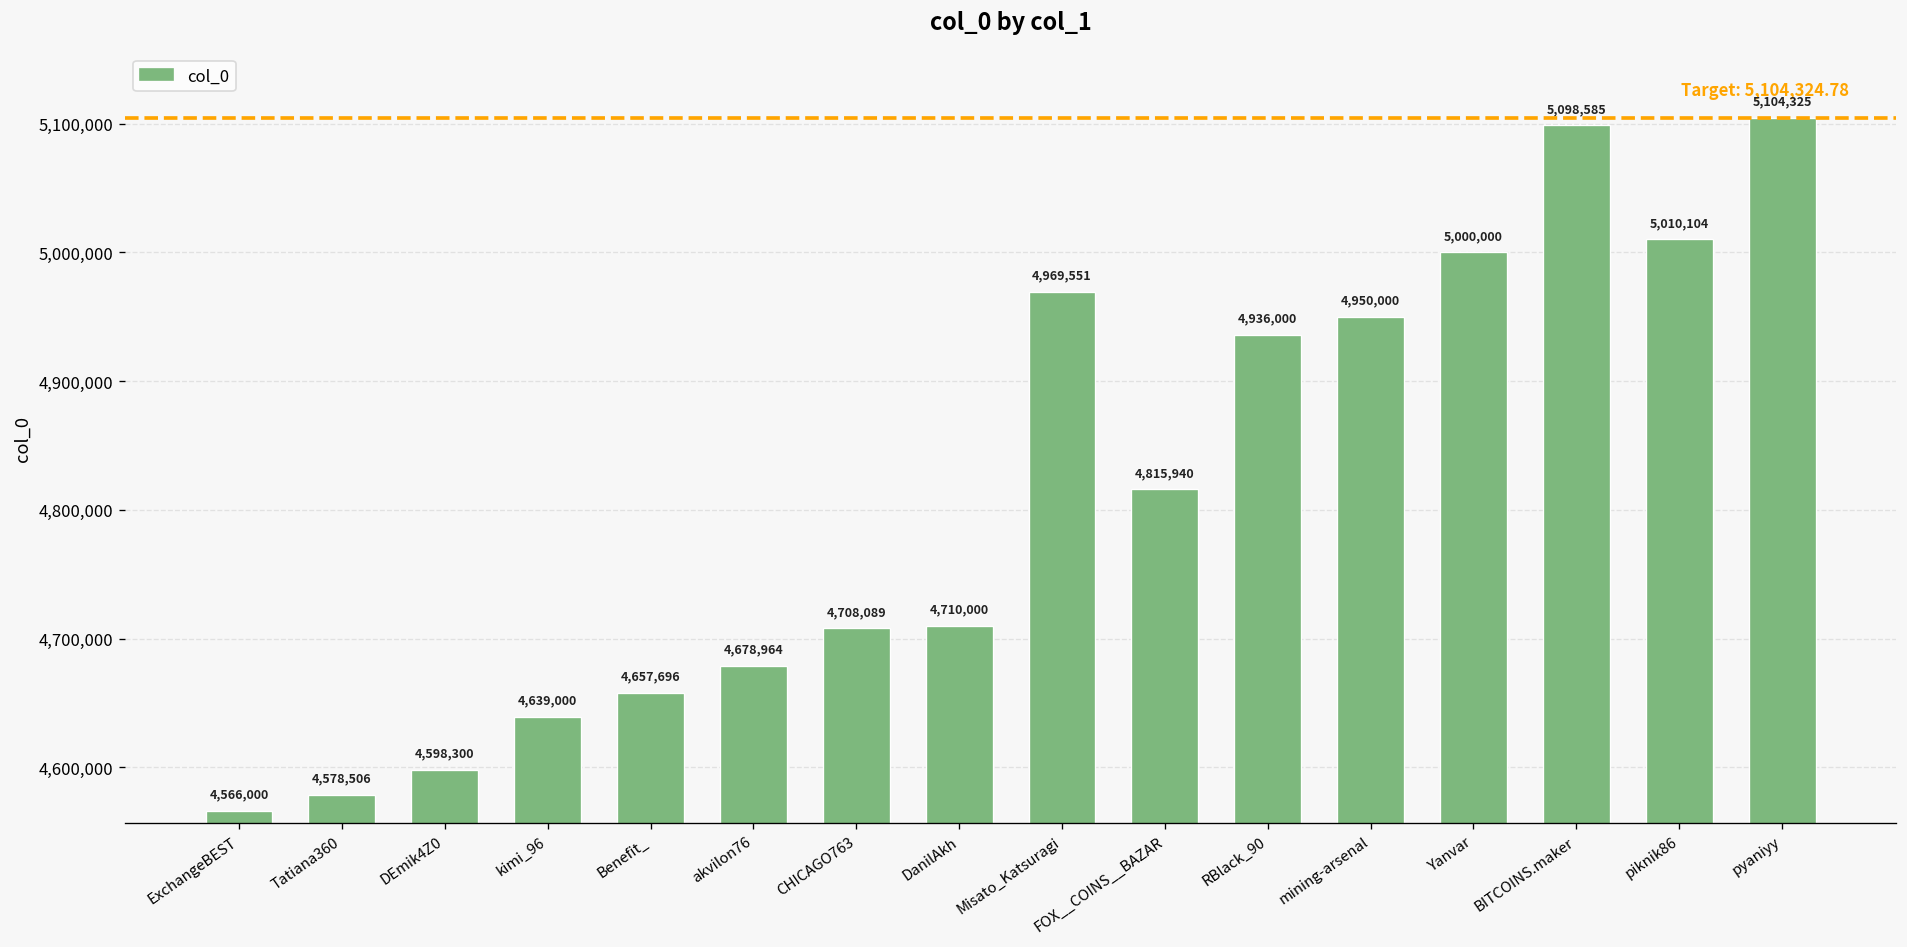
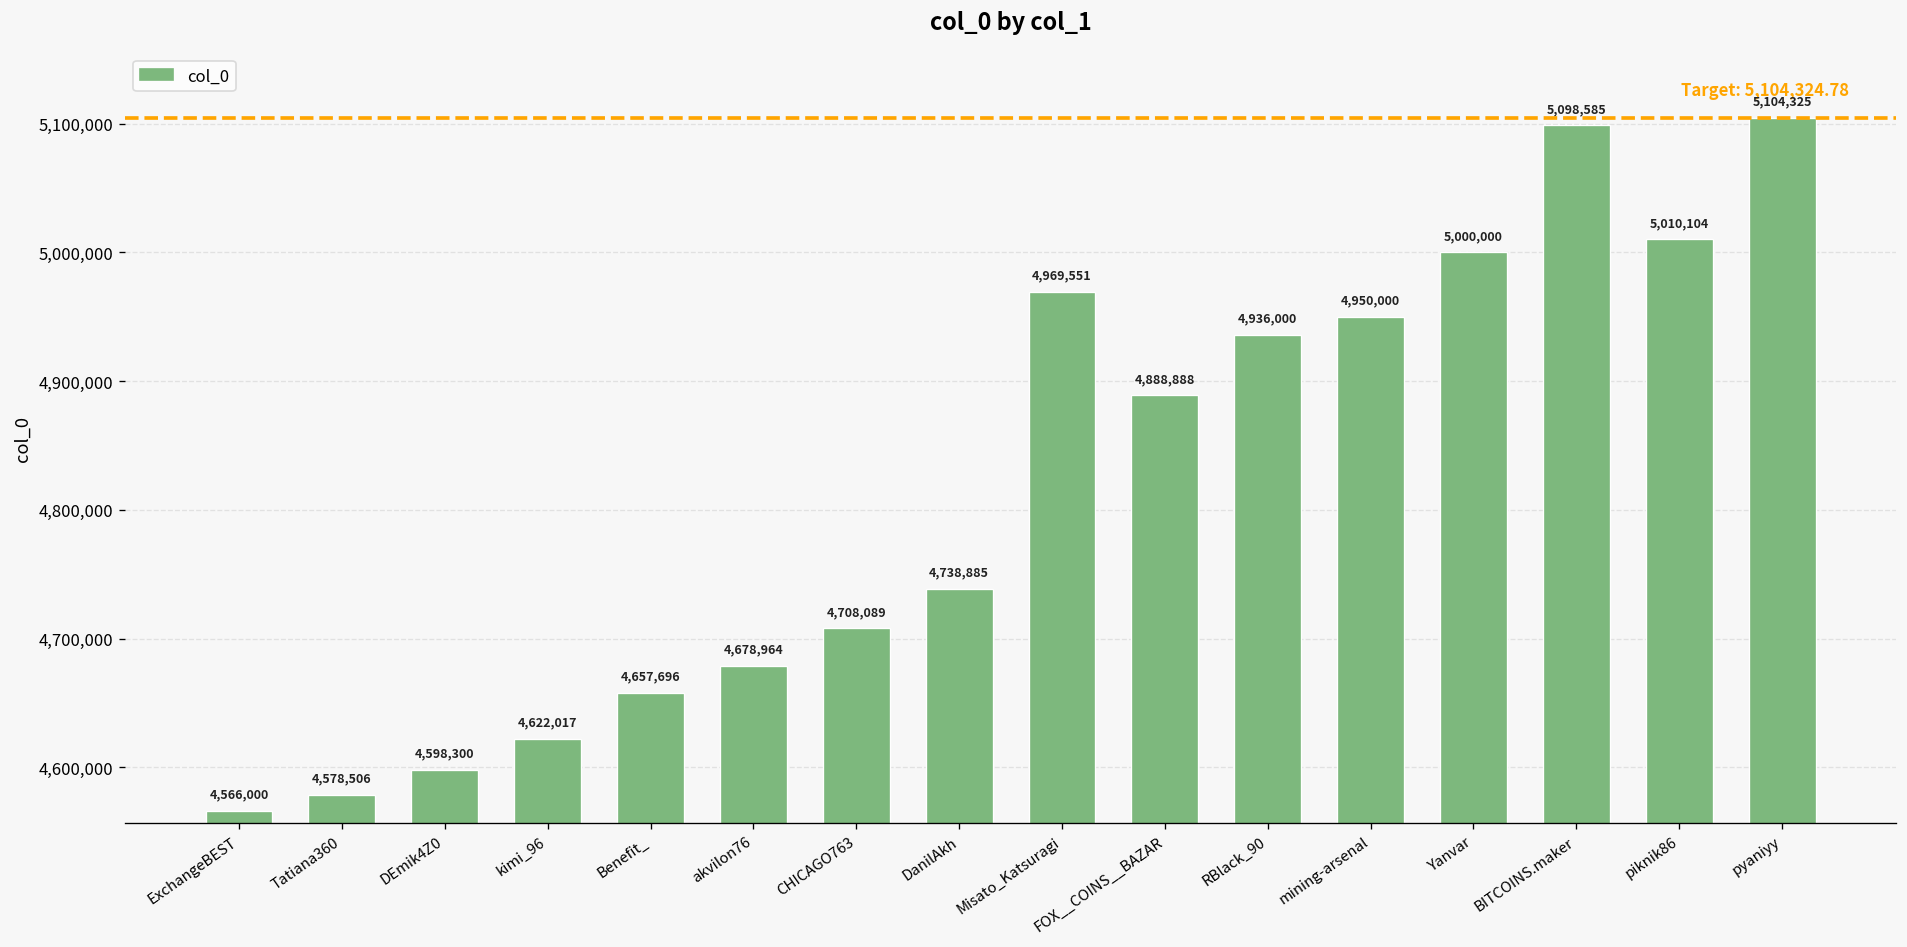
kimi_96: 4,639,000 -> 4,622,017
DanilAkh: 4,710,000 -> 4,738,885
FOX__COINS__BAZAR: 4,815,940 -> 4,888,888
